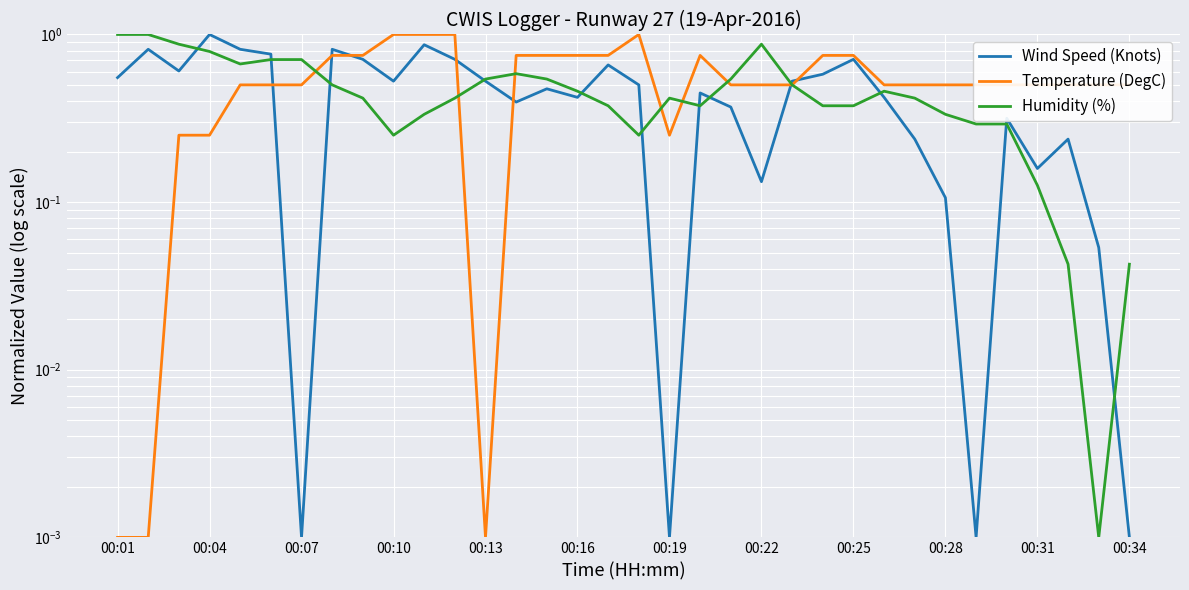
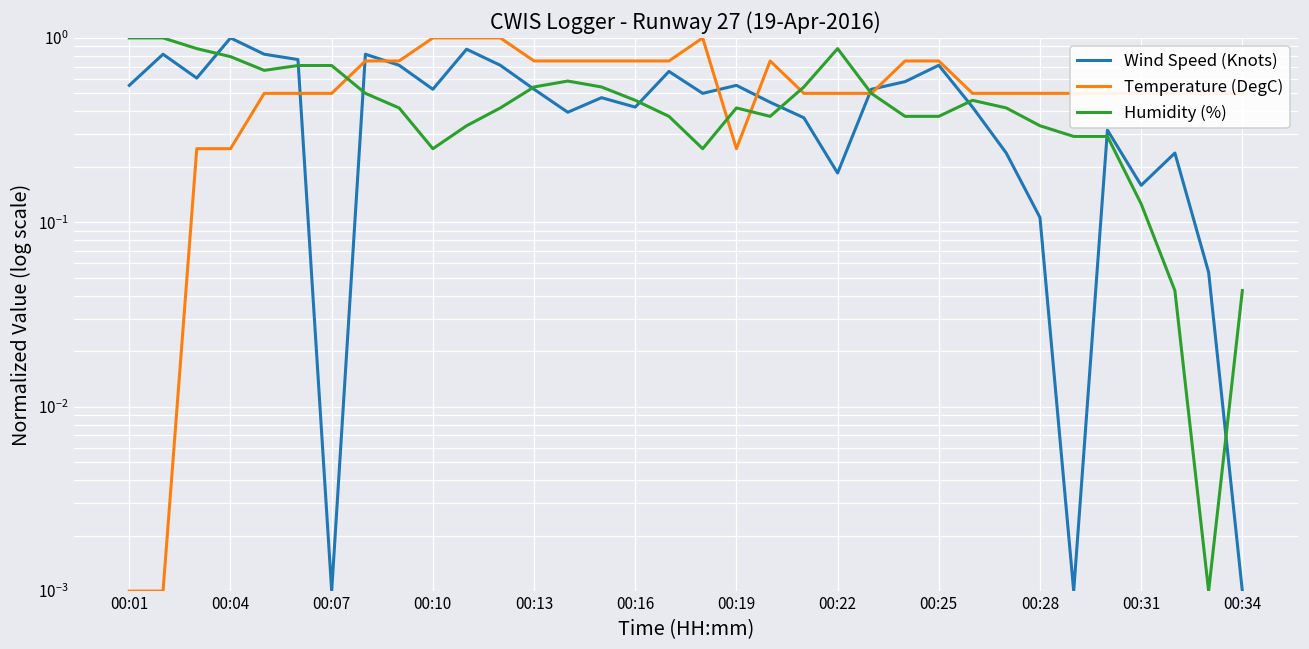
Temperature (DegC), 00:13: 0.0010 -> 0.8
Wind Speed (Knots), 00:19: 0.0010 -> 0.55
Wind Speed (Knots), 00:22: 0.13 -> 0.19
